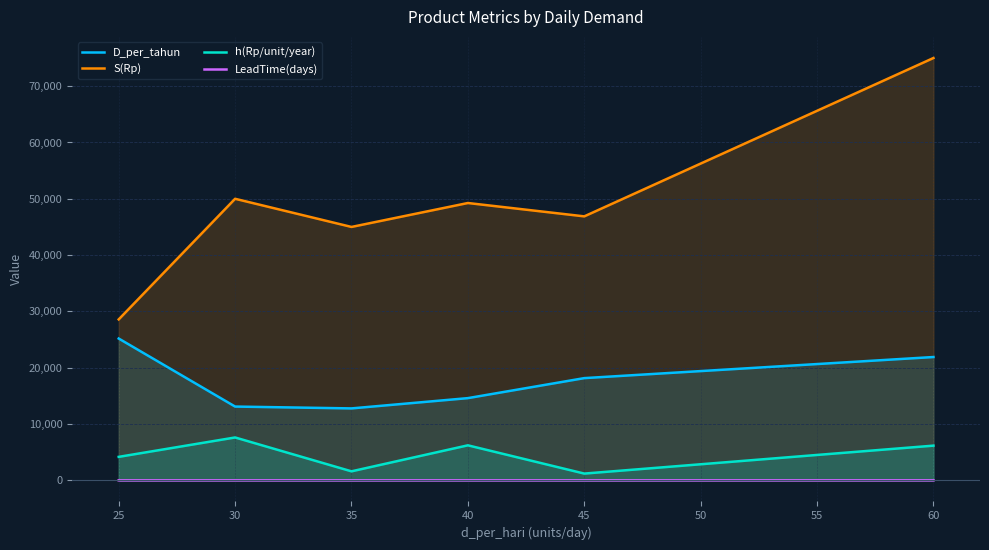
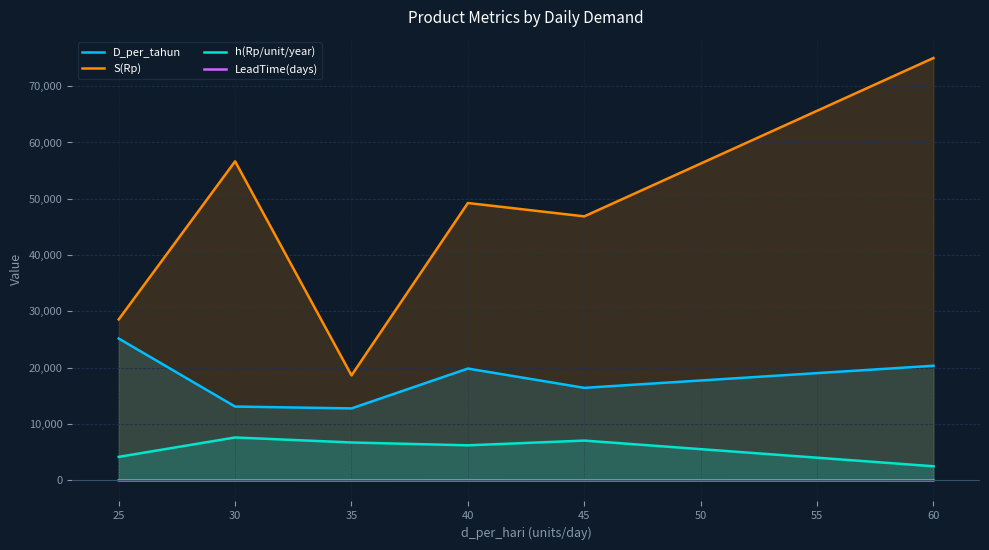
S(Rp), 30: 50,000 -> 57,000
S(Rp), 35: 45,000 -> 19,000
h(Rp/unit/year), 35: 2,000 -> 7,000
D_per_tahun, 40: 15,000 -> 20,000
D_per_tahun, 45: 18,000 -> 16,000
h(Rp/unit/year), 45: 1,000 -> 7,000
D_per_tahun, 60: 22,000 -> 20,000
h(Rp/unit/year), 60: 6,000 -> 3,000
